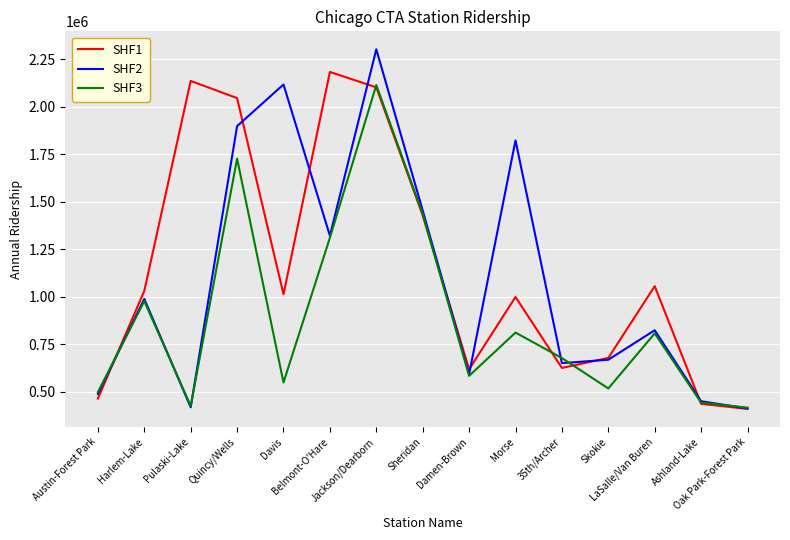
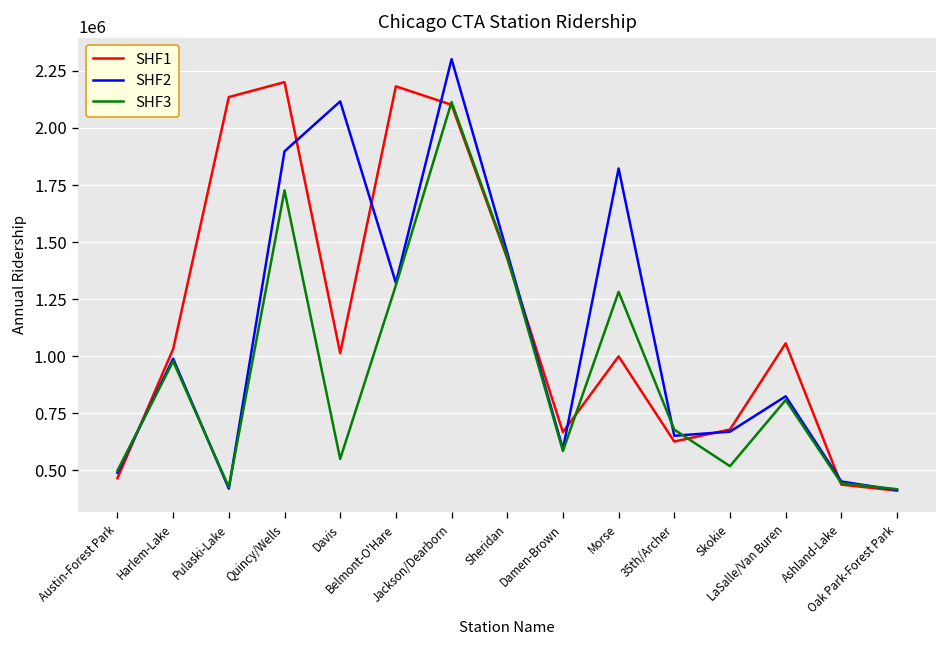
SHF1, Quincy/Wells: 2040000 -> 2200000
SHF1, Damen-Brown: 620000 -> 670000
SHF3, Morse: 810000 -> 1280000
